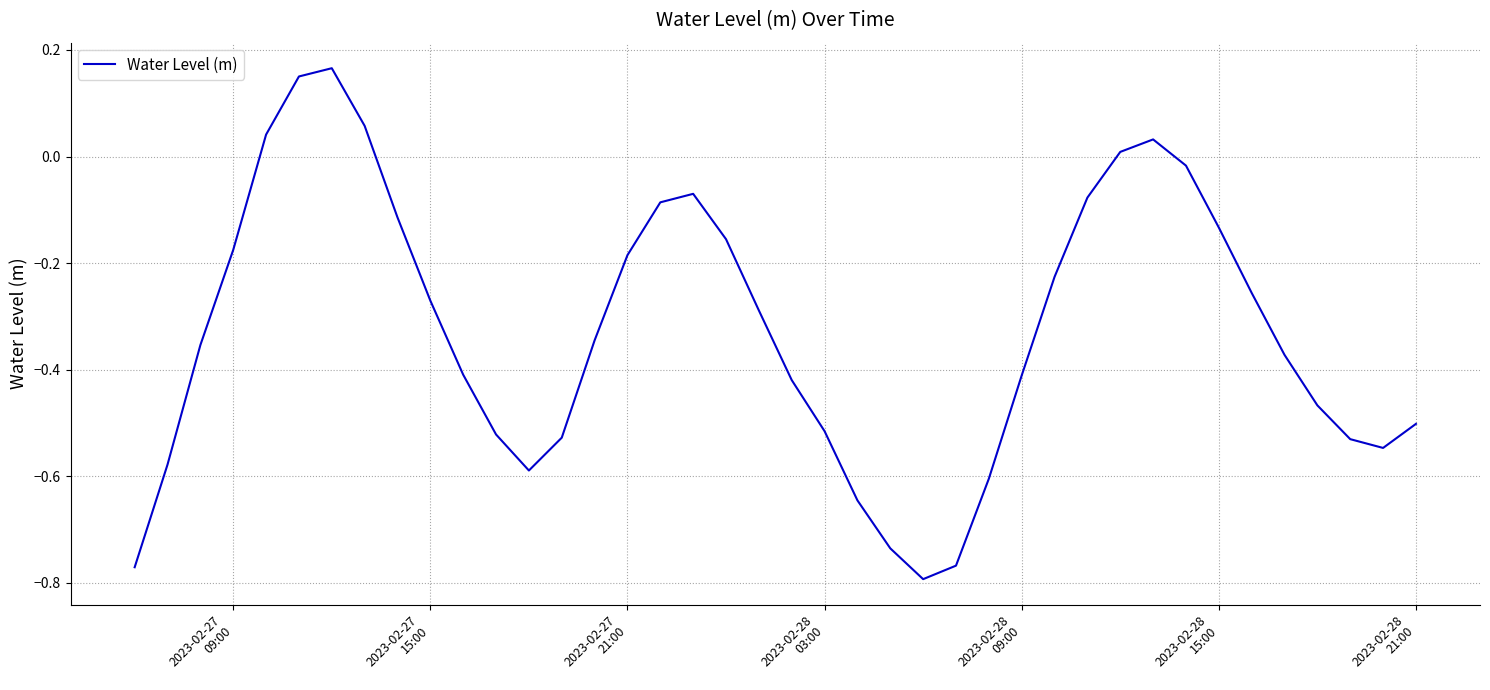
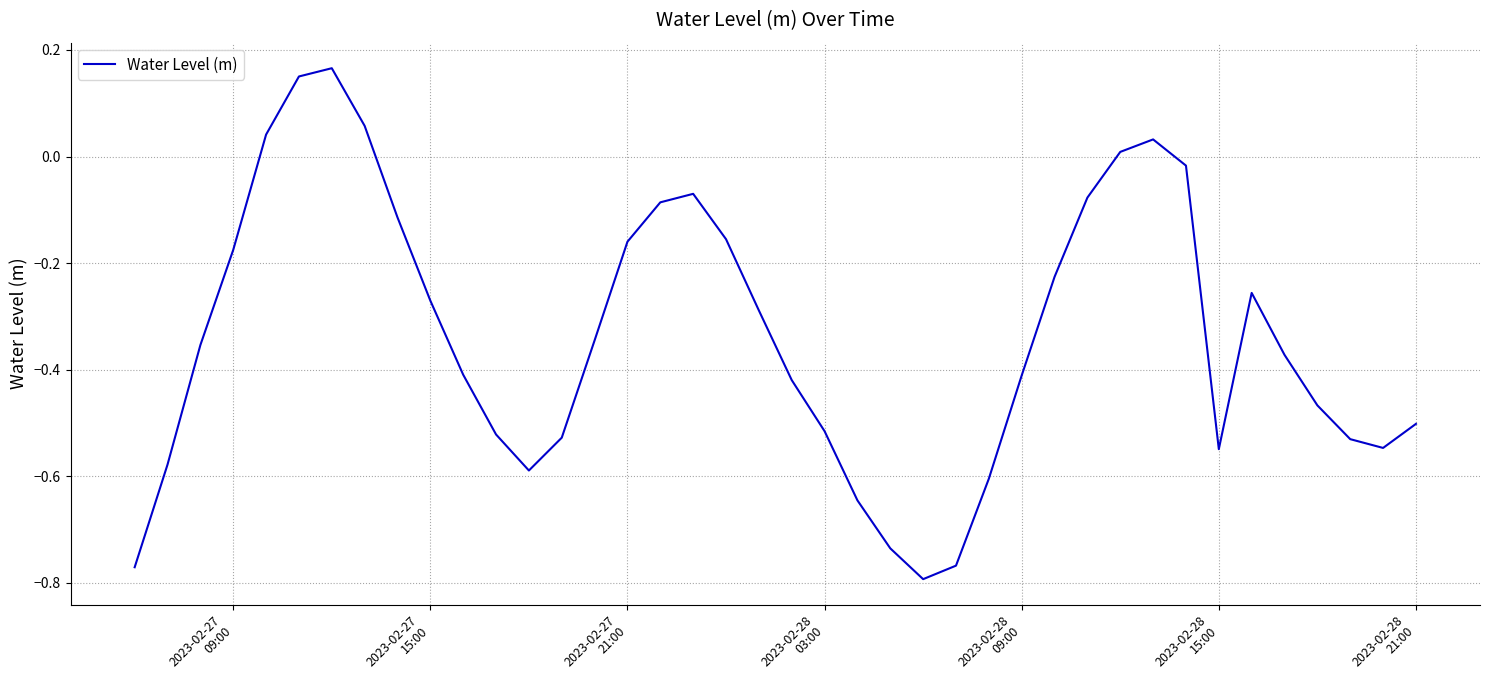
2023-02-27 21:00: -0.19 -> -0.16
2023-02-28 15:00: -0.13 -> -0.55
